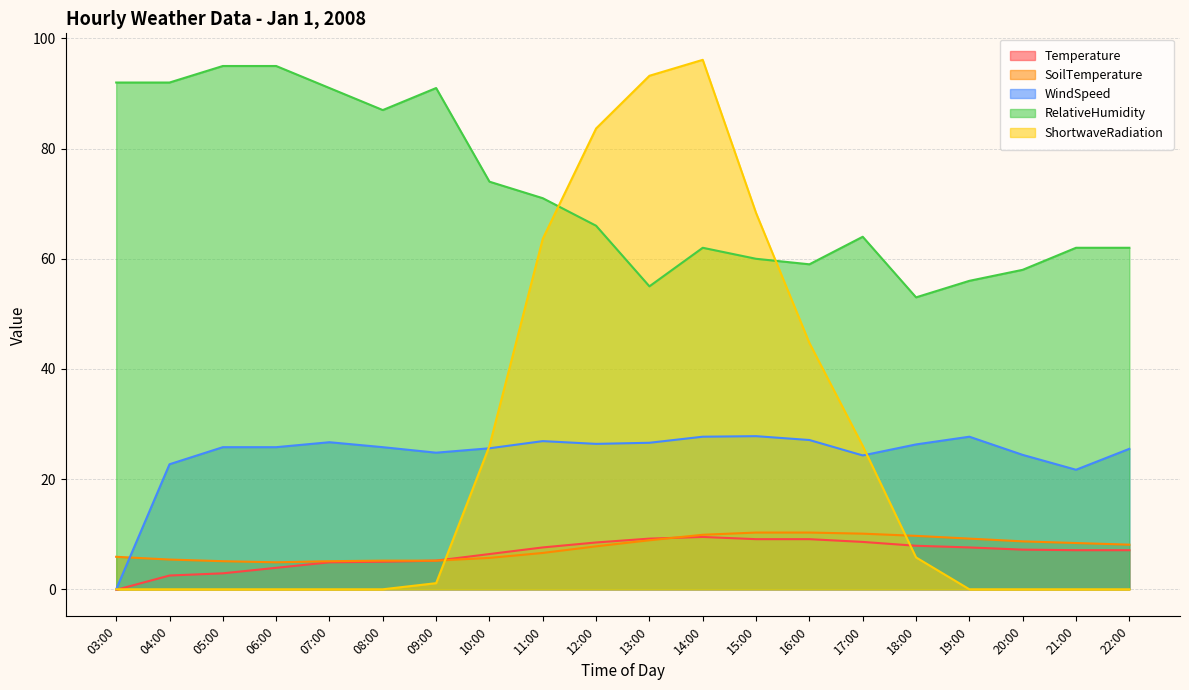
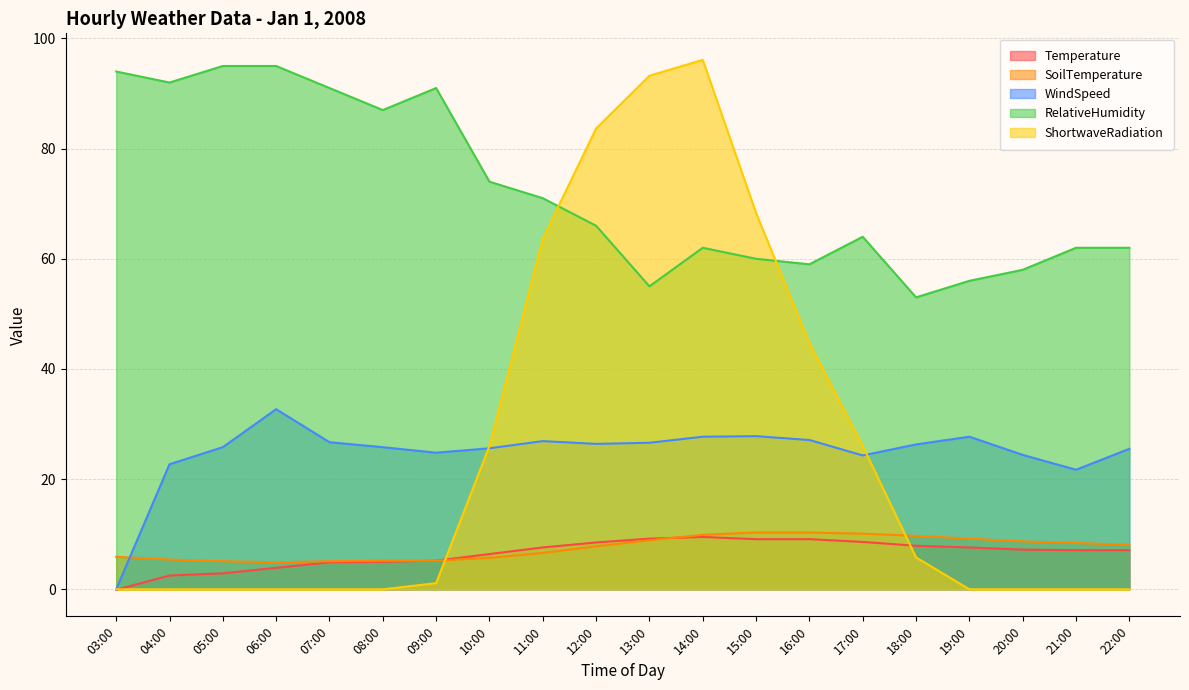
RelativeHumidity, 03:00: 92 -> 94
WindSpeed, 06:00: 26 -> 33
